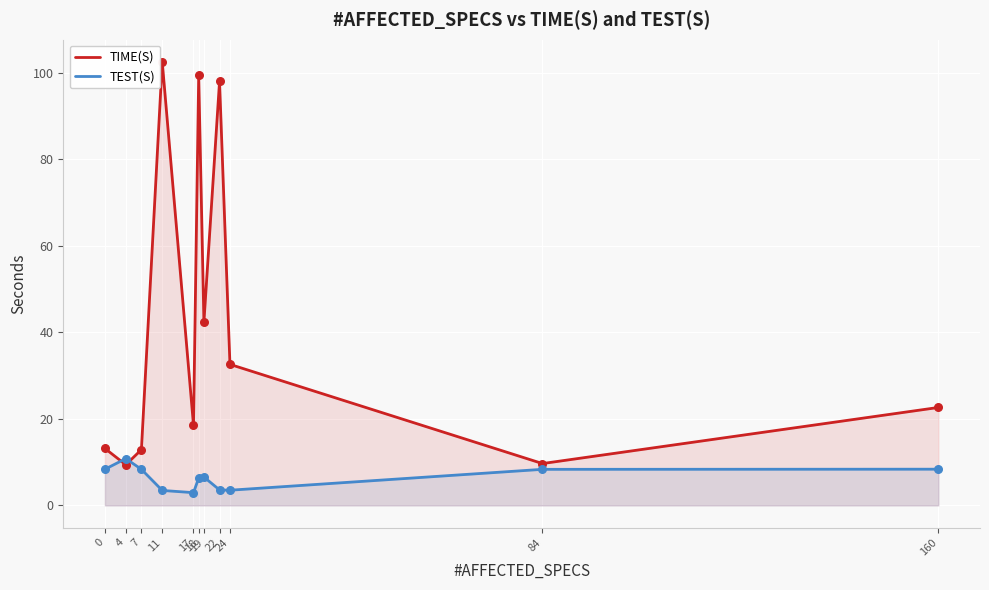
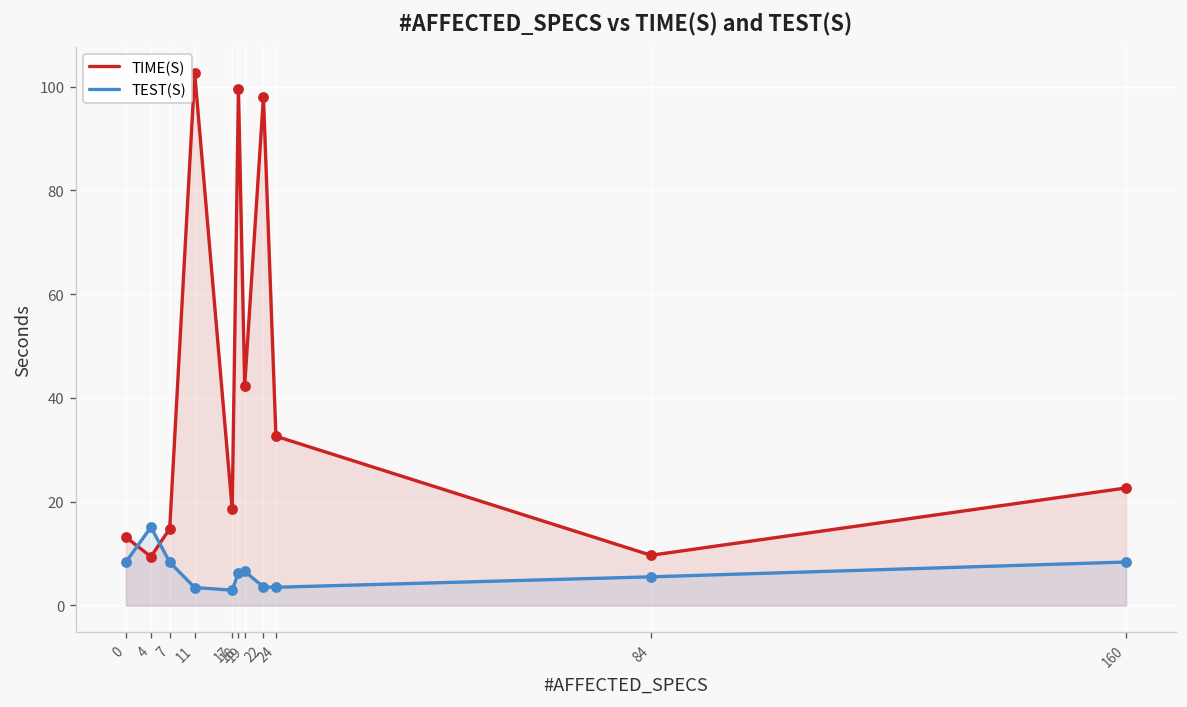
TEST(S), 4: 11 -> 15
TIME(S), 7: 13 -> 15
TEST(S), 84: 8 -> 6
